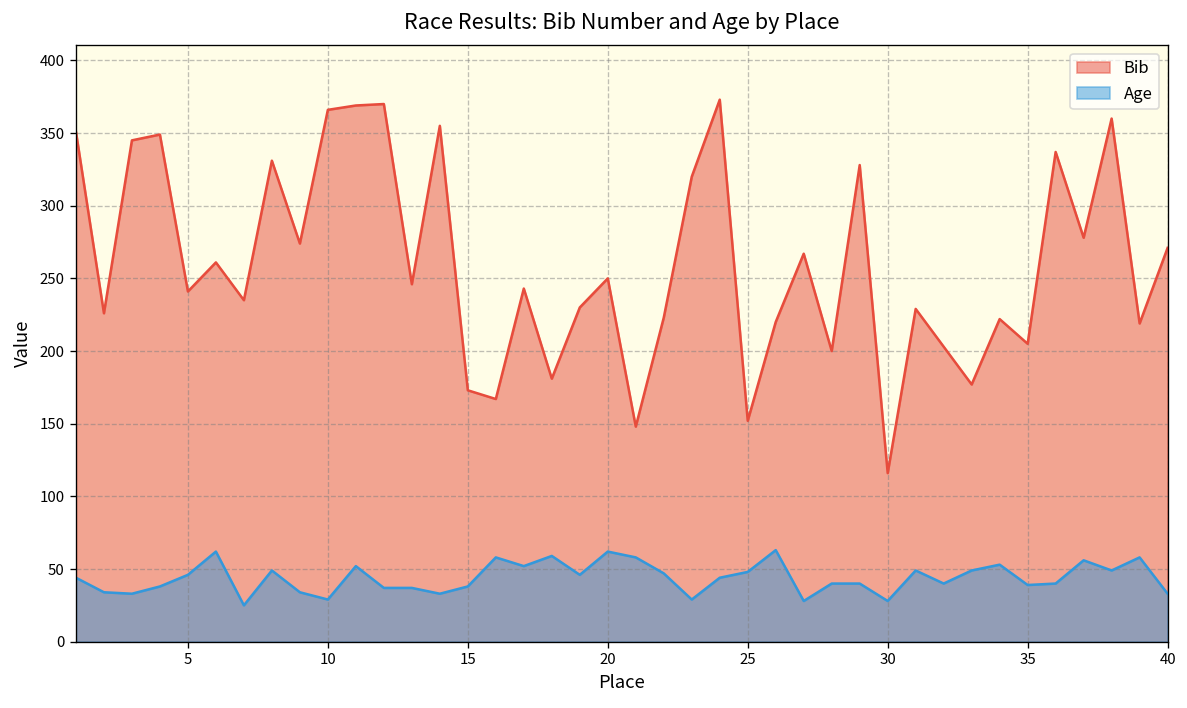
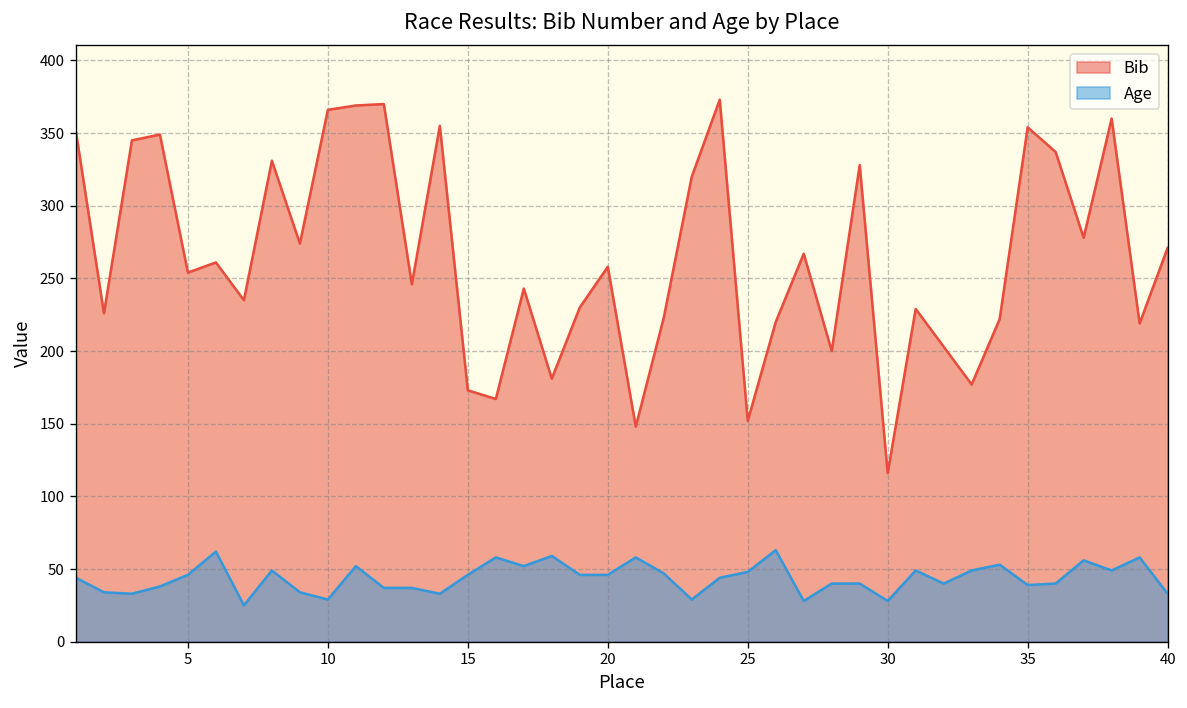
Bib, 5: 241 -> 254
Age, 15: 38 -> 46
Bib, 20: 250 -> 258
Age, 20: 62 -> 46
Bib, 35: 205 -> 354
